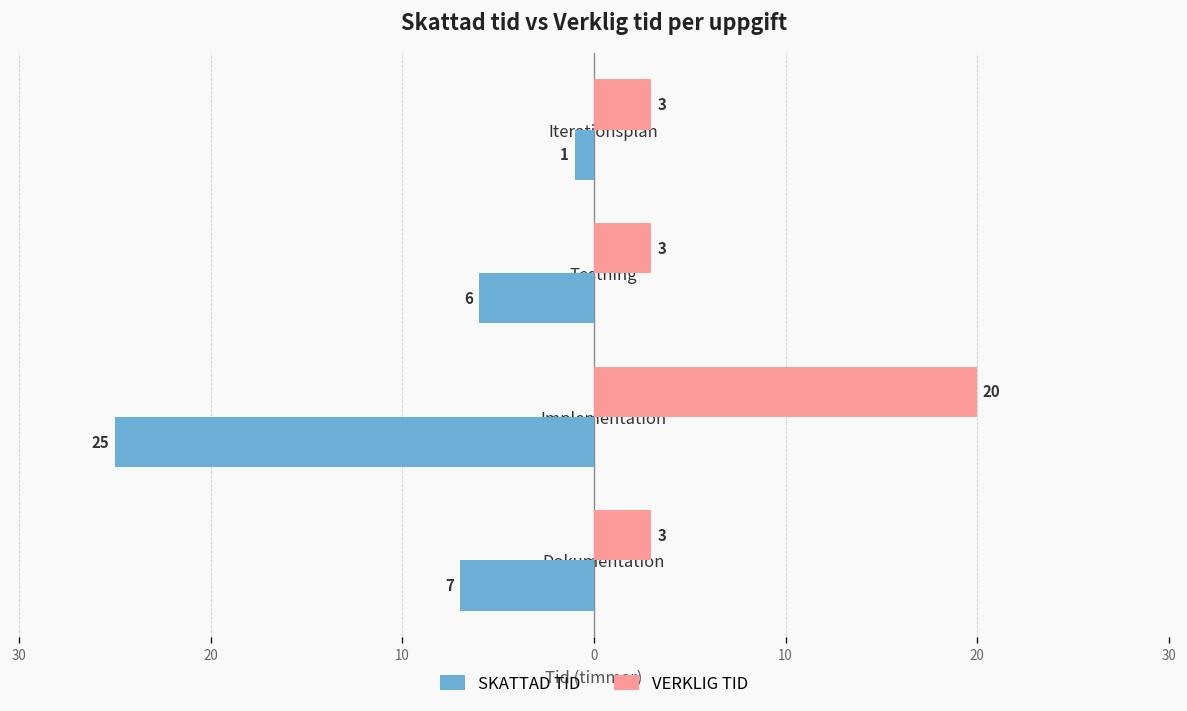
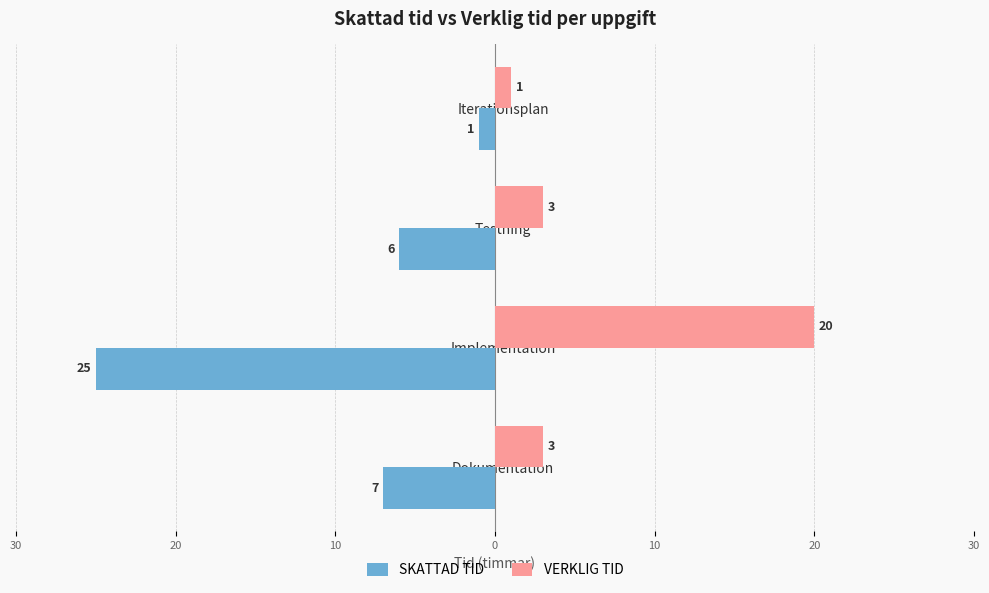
VERKLIG TID, Iterationsplan: 3 -> 1
